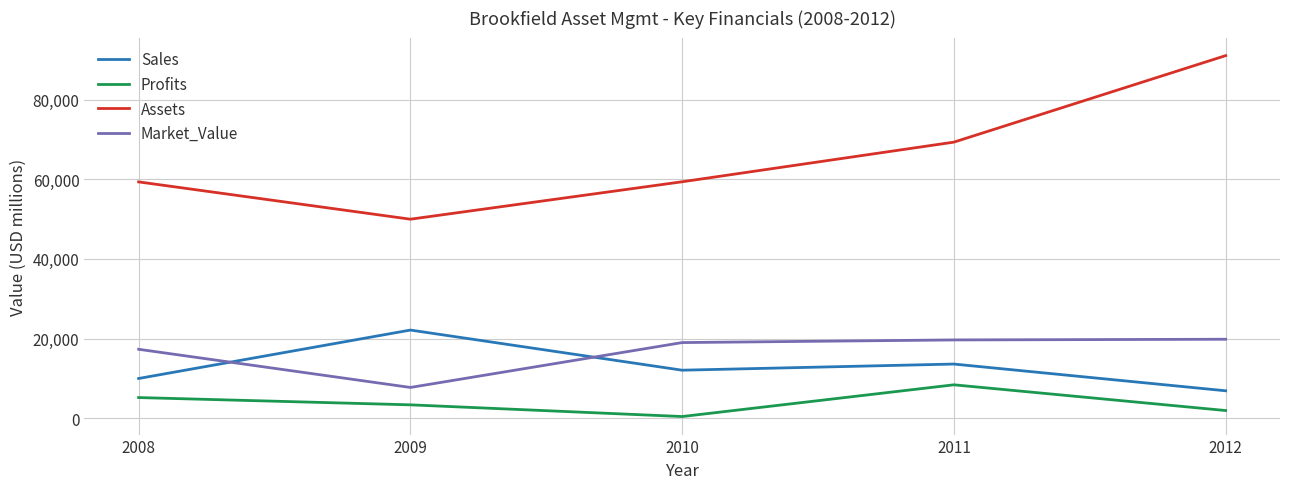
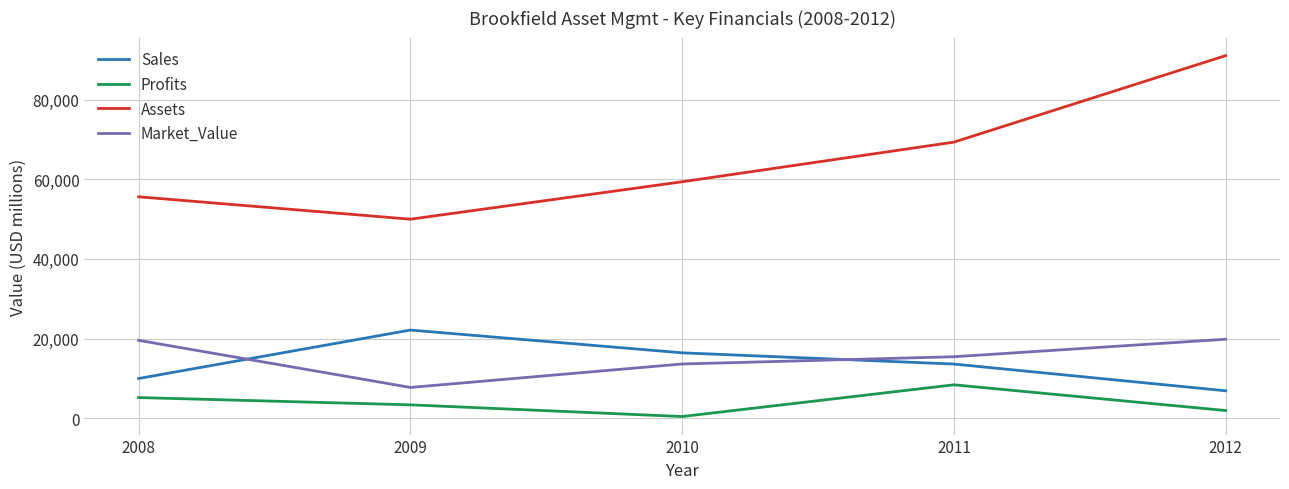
Assets, 2008: 59,000 -> 56,000
Market_Value, 2008: 17,000 -> 20,000
Sales, 2010: 12,000 -> 16,000
Market_Value, 2010: 19,000 -> 14,000
Market_Value, 2011: 20,000 -> 15,000
